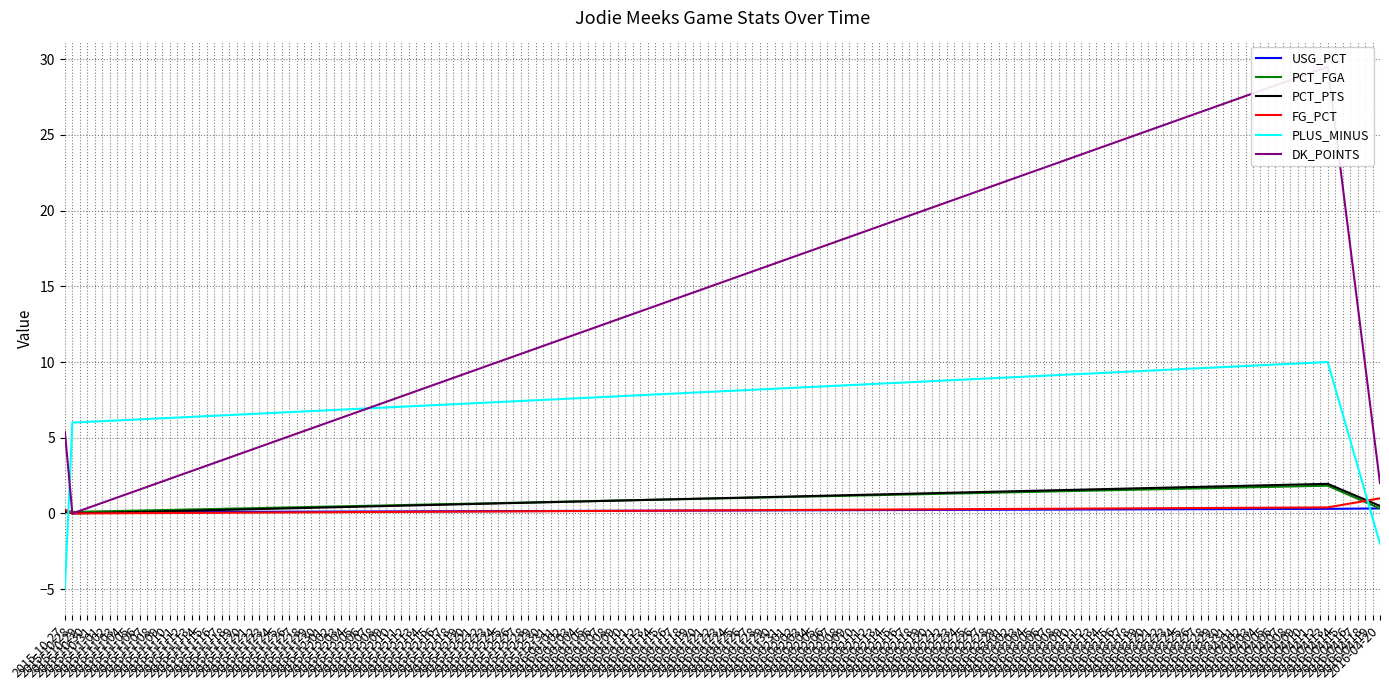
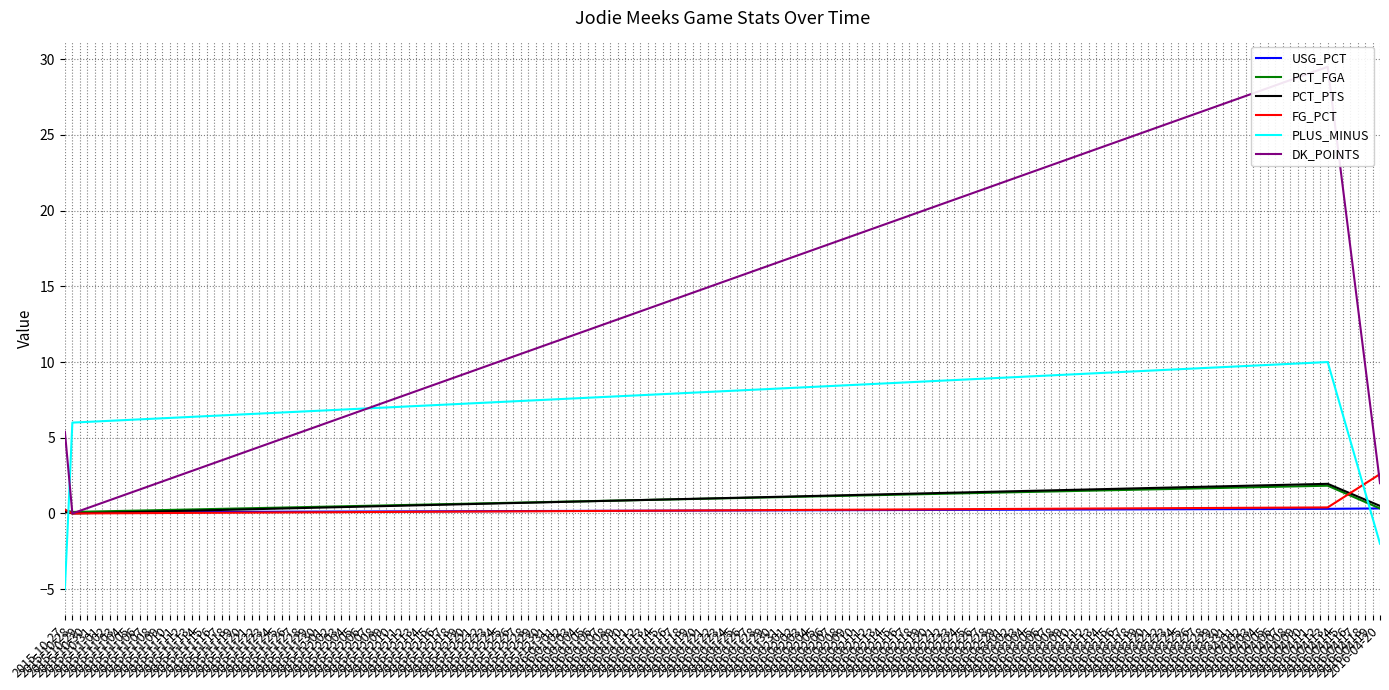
FG_PCT, 2016-04-20: 1.0 -> 2.6
